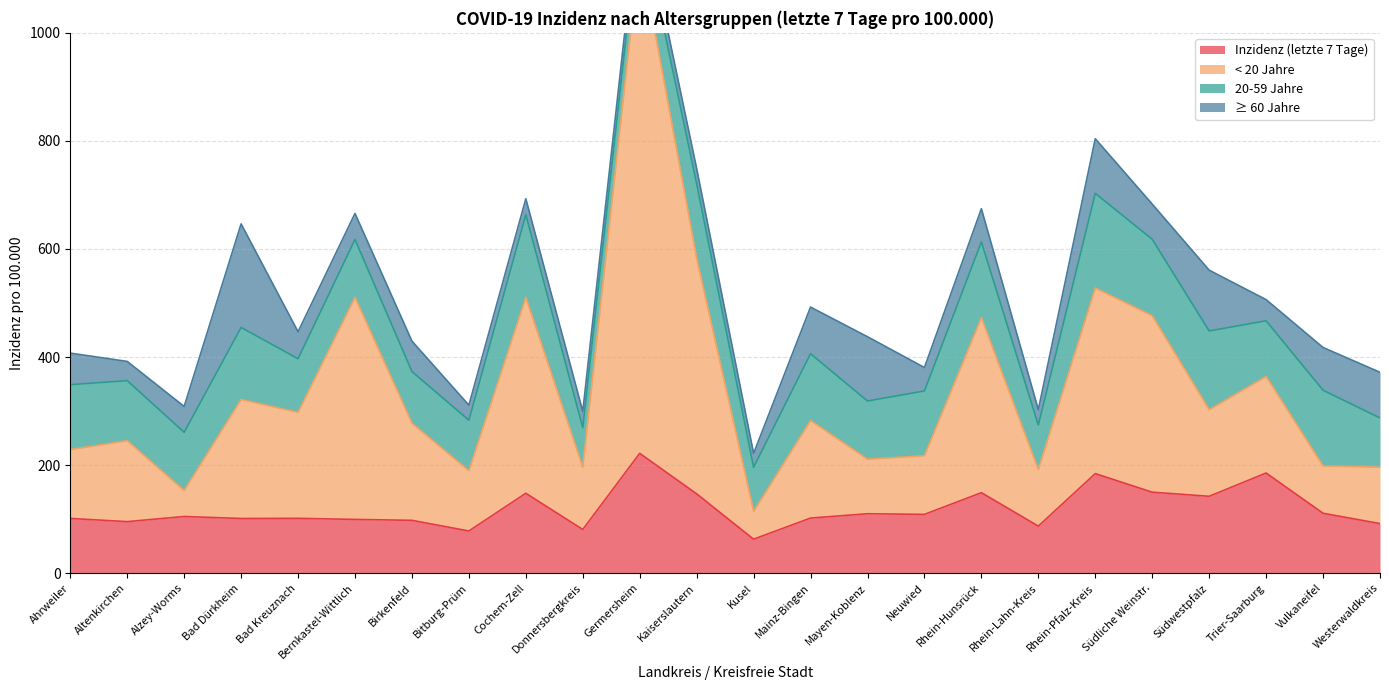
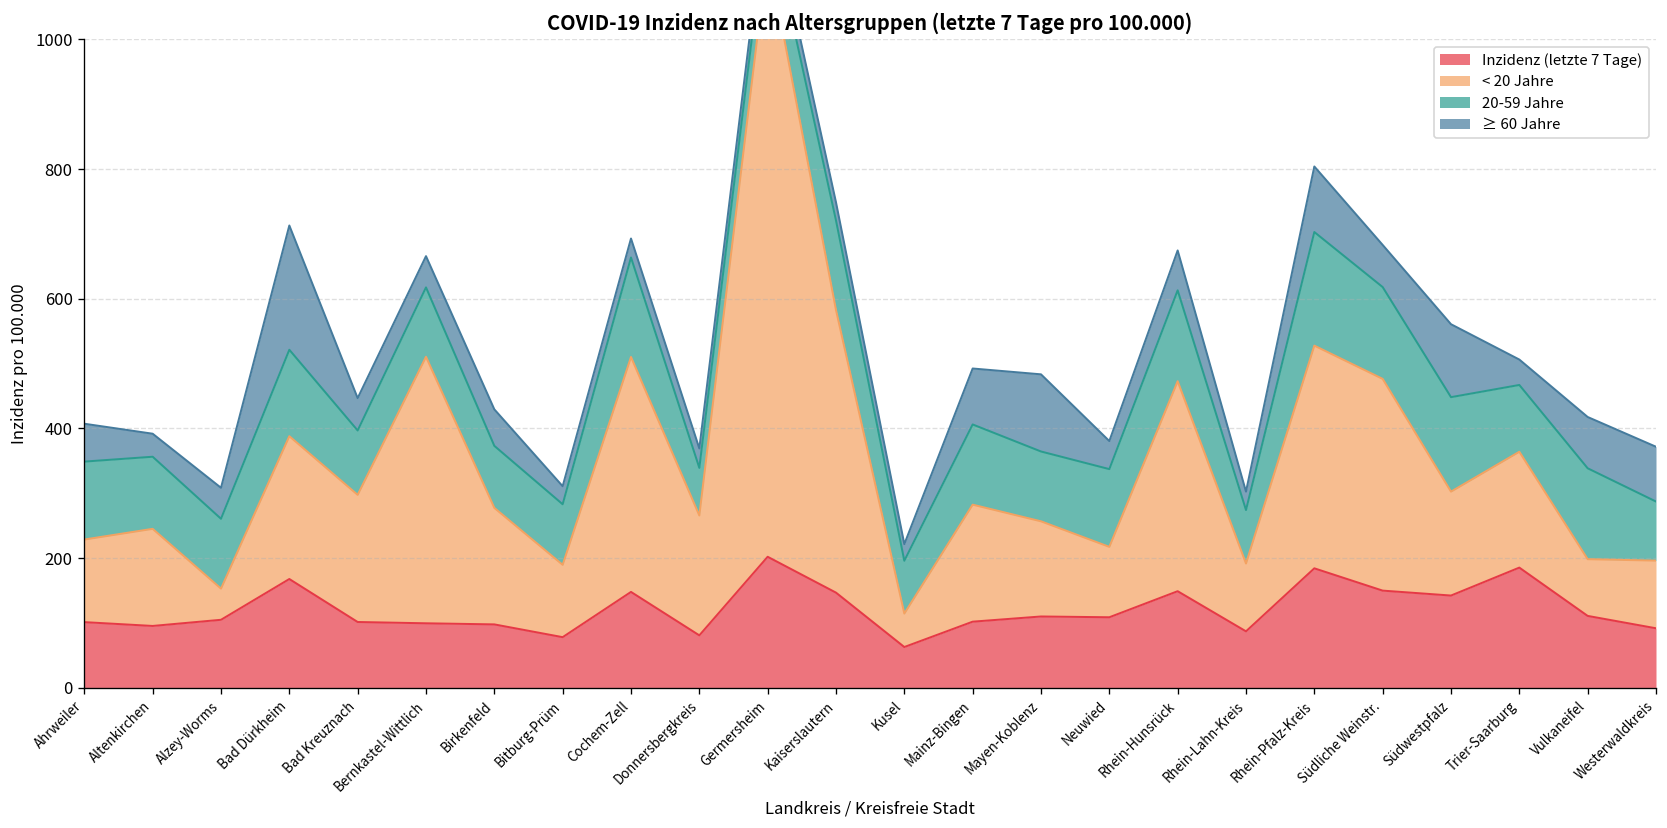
Inzidenz (letzte 7 Tage), Bad Dürkheim: 100 -> 170
< 20 Jahre, Donnersbergkreis: 120 -> 180
Inzidenz (letzte 7 Tage), Germersheim: 220 -> 200
< 20 Jahre, Mayen-Koblenz: 100 -> 150
